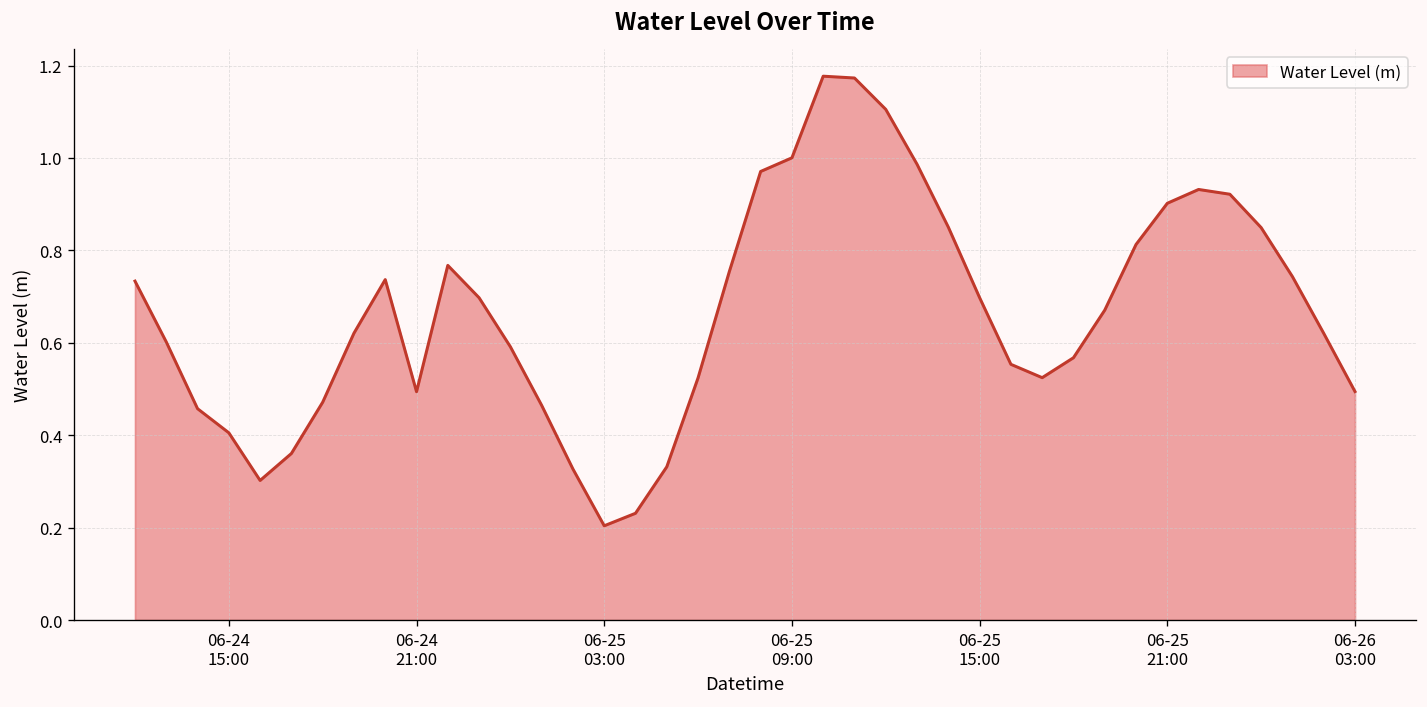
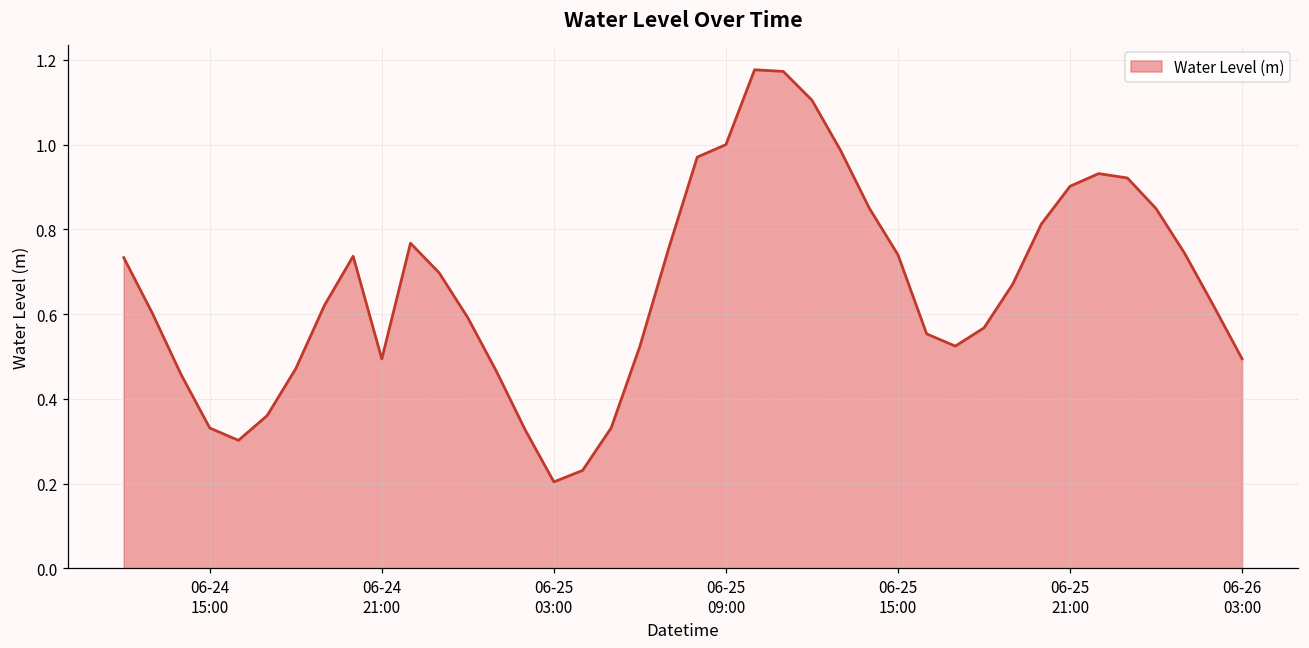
06-24 15:00: 0.41 -> 0.33
06-25 15:00: 0.70 -> 0.74
